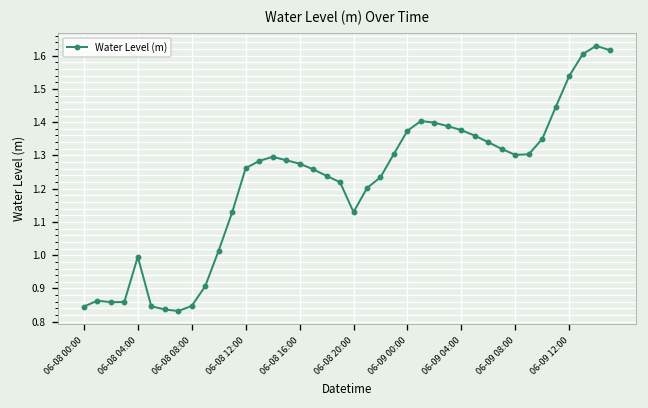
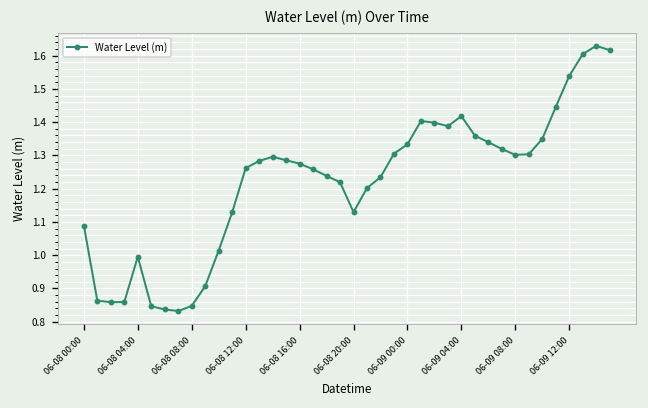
06-08 00:00: 0.85 -> 1.09
06-09 00:00: 1.37 -> 1.33
06-09 04:00: 1.38 -> 1.42
